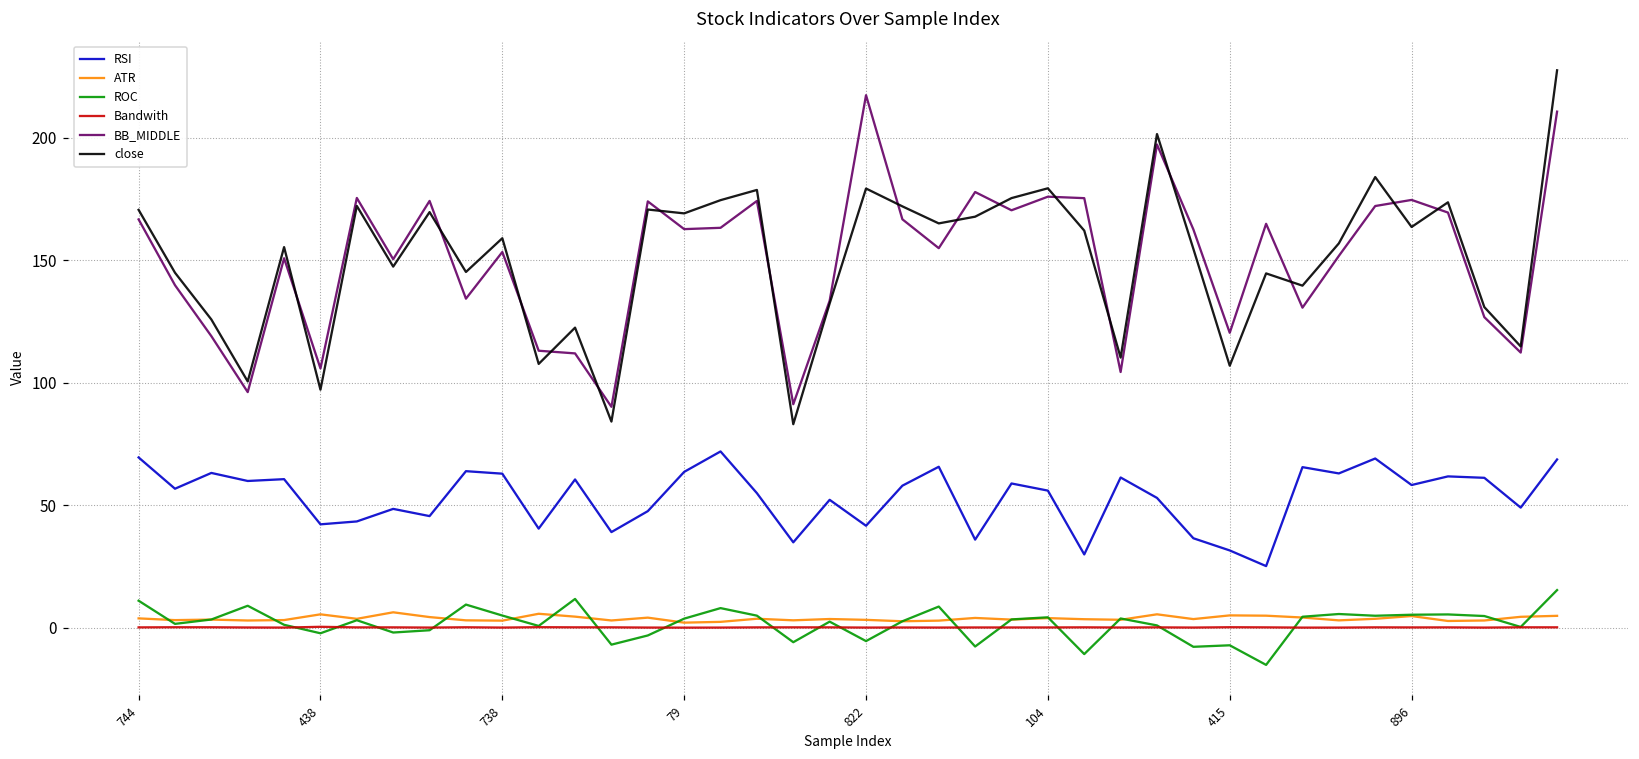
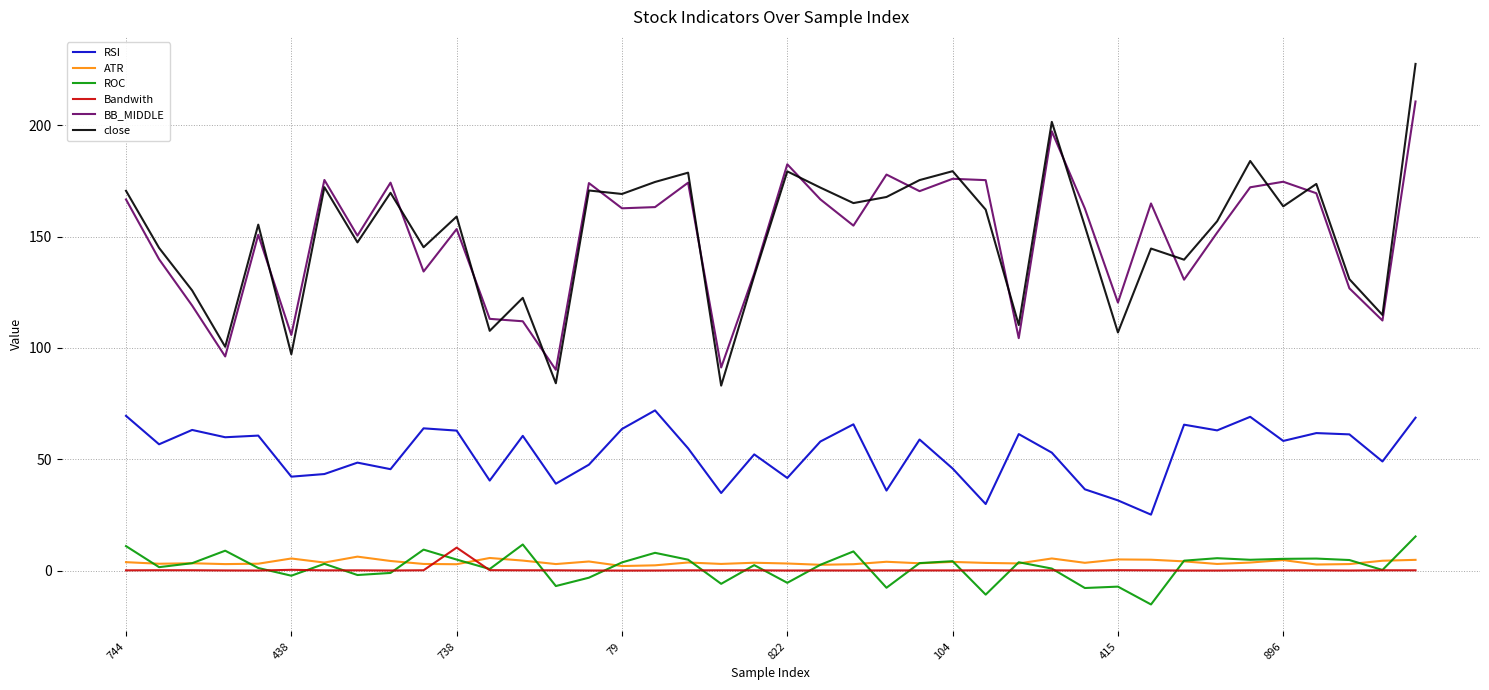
Bandwith, 738: 0 -> 10
BB_MIDDLE, 822: 217 -> 182
RSI, 104: 56 -> 46
